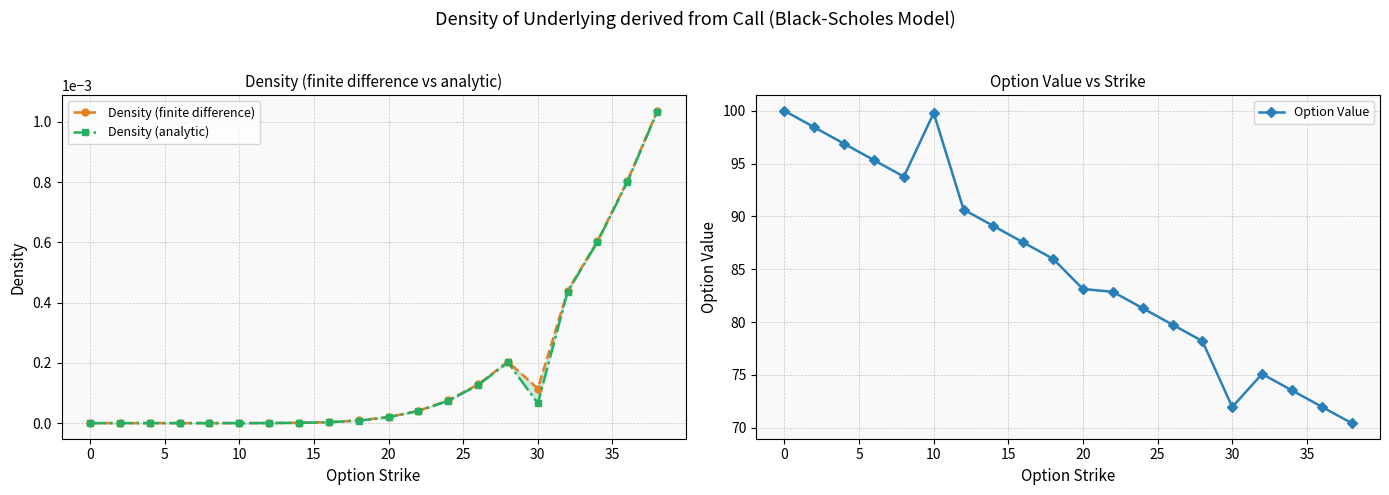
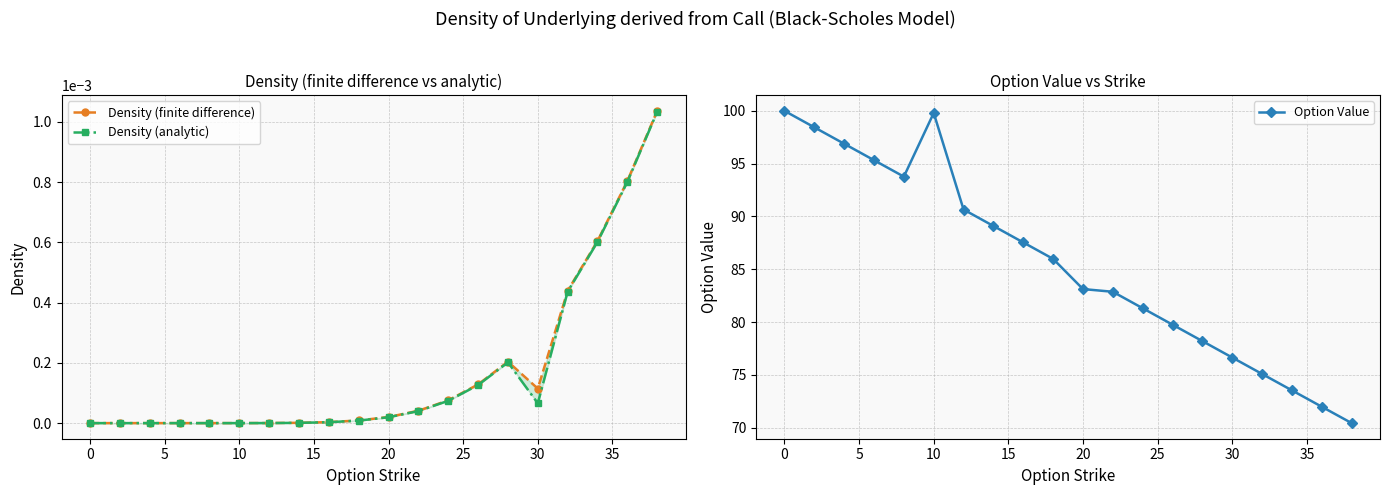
Option Value vs Strike, 30: 72.0 -> 76.6
